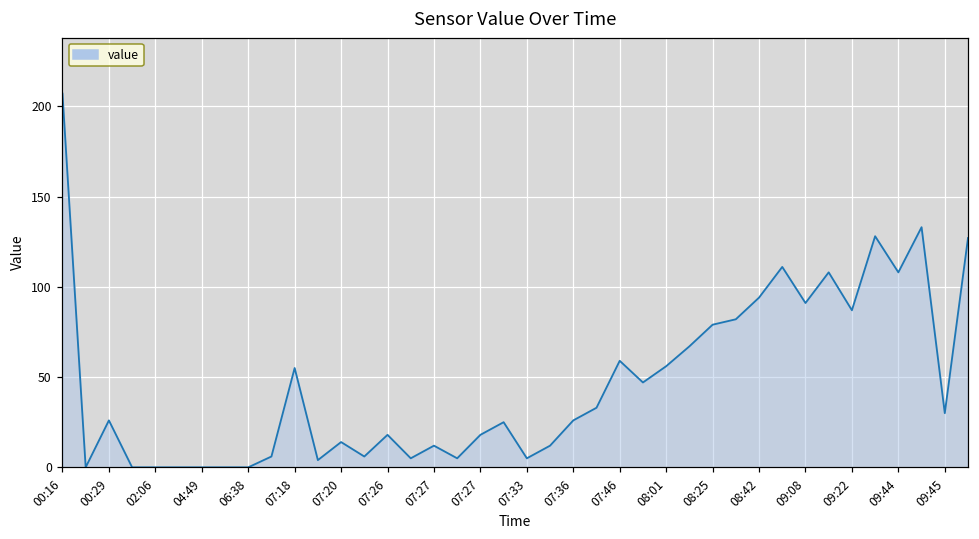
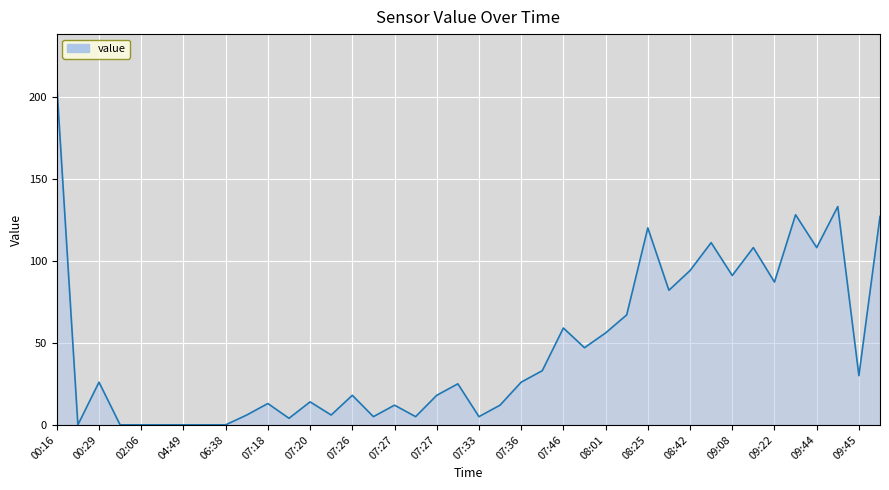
07:18: 55 -> 13
08:25: 79 -> 120
